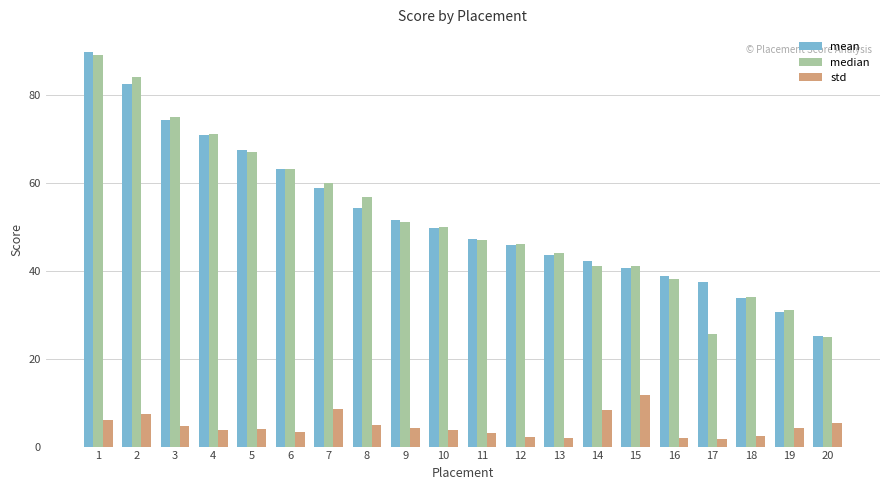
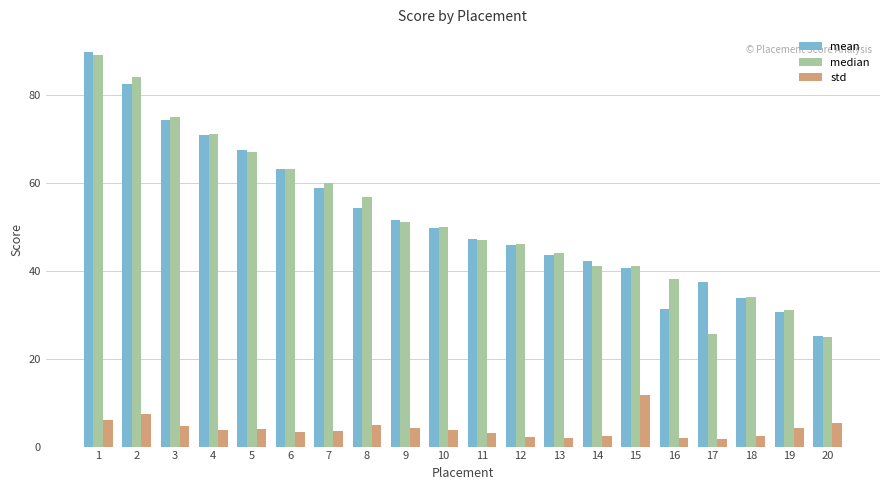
std, 7: 8 -> 4
std, 14: 8 -> 2
mean, 16: 39 -> 31
